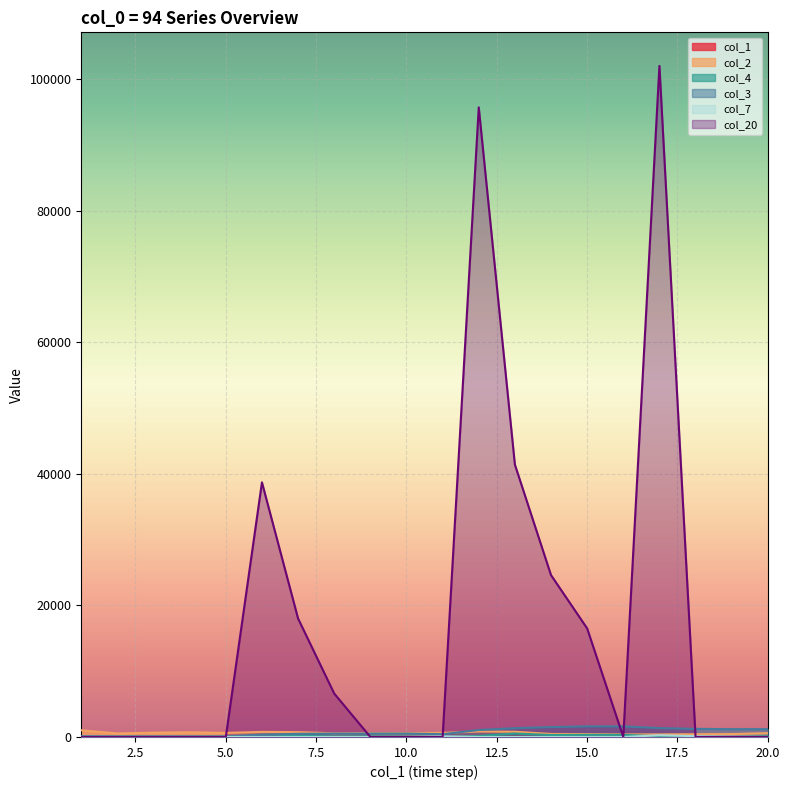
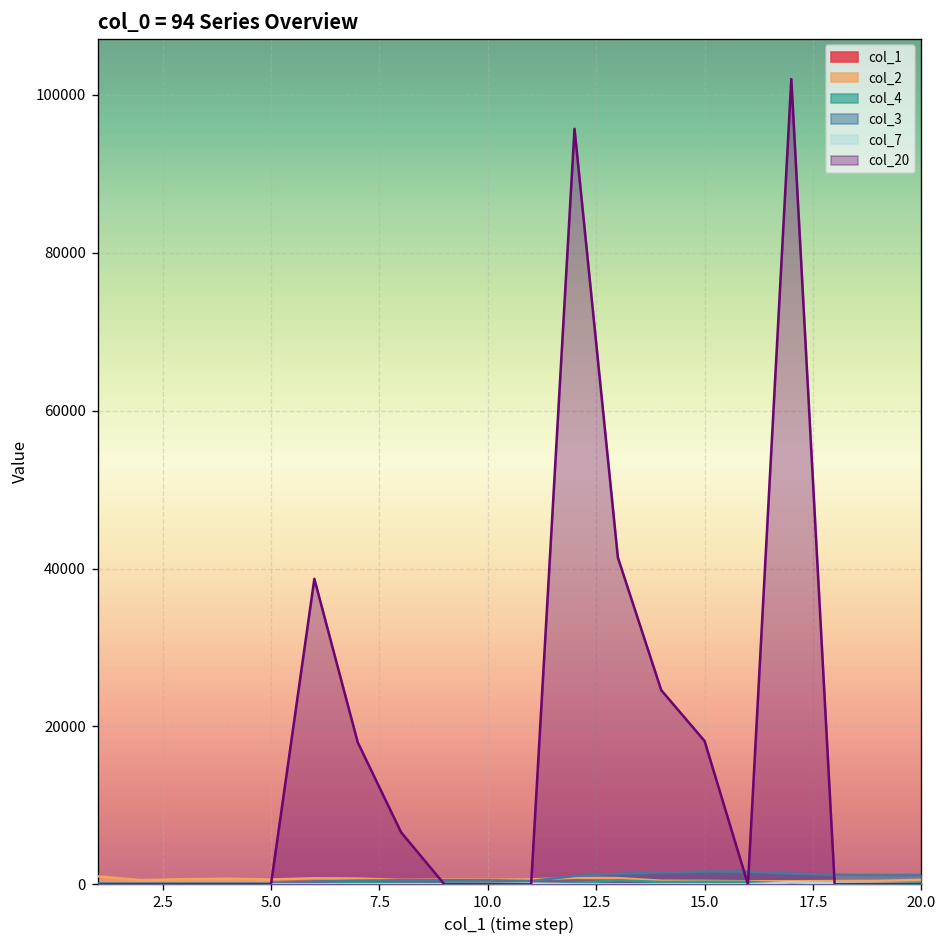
col_20, 15.0: 17000 -> 18000
